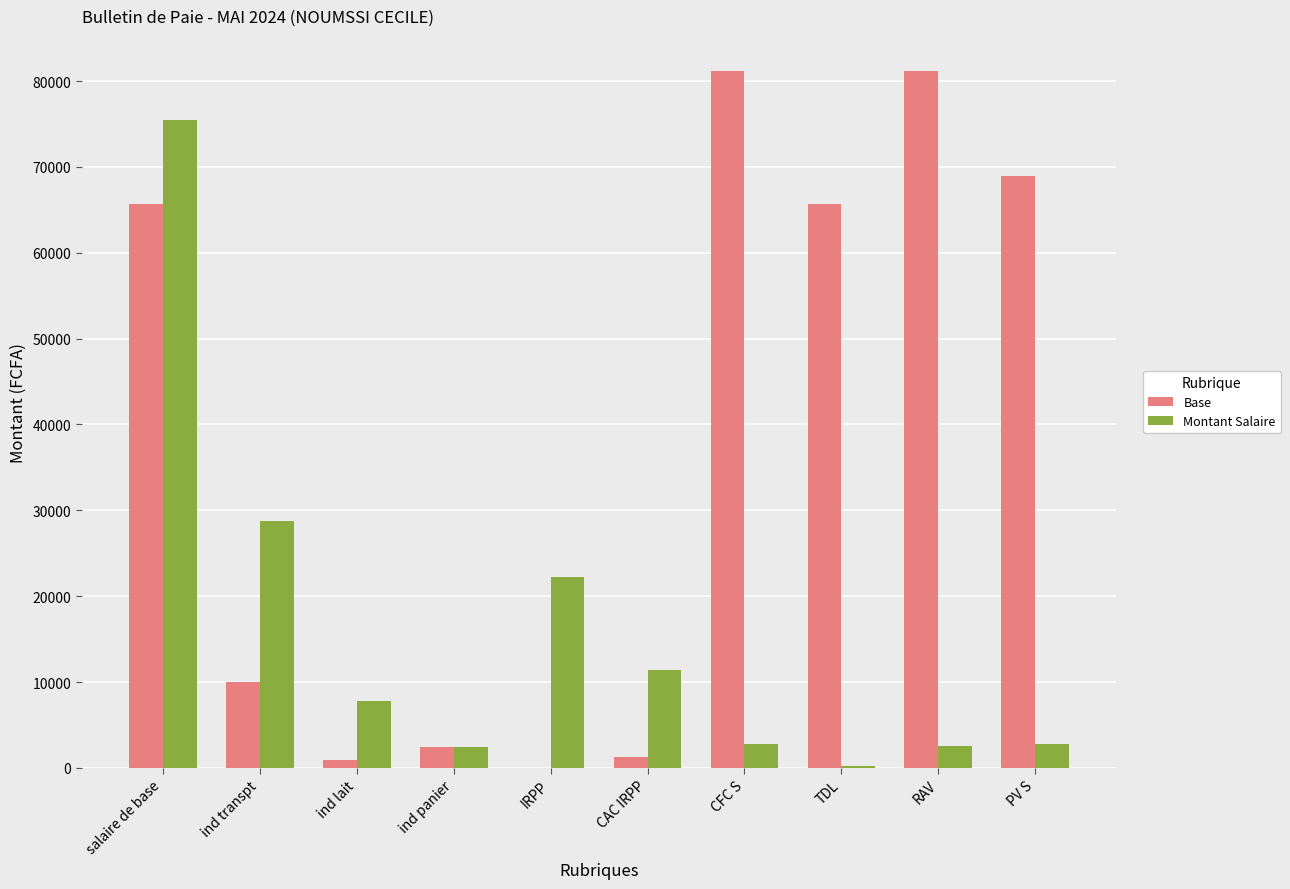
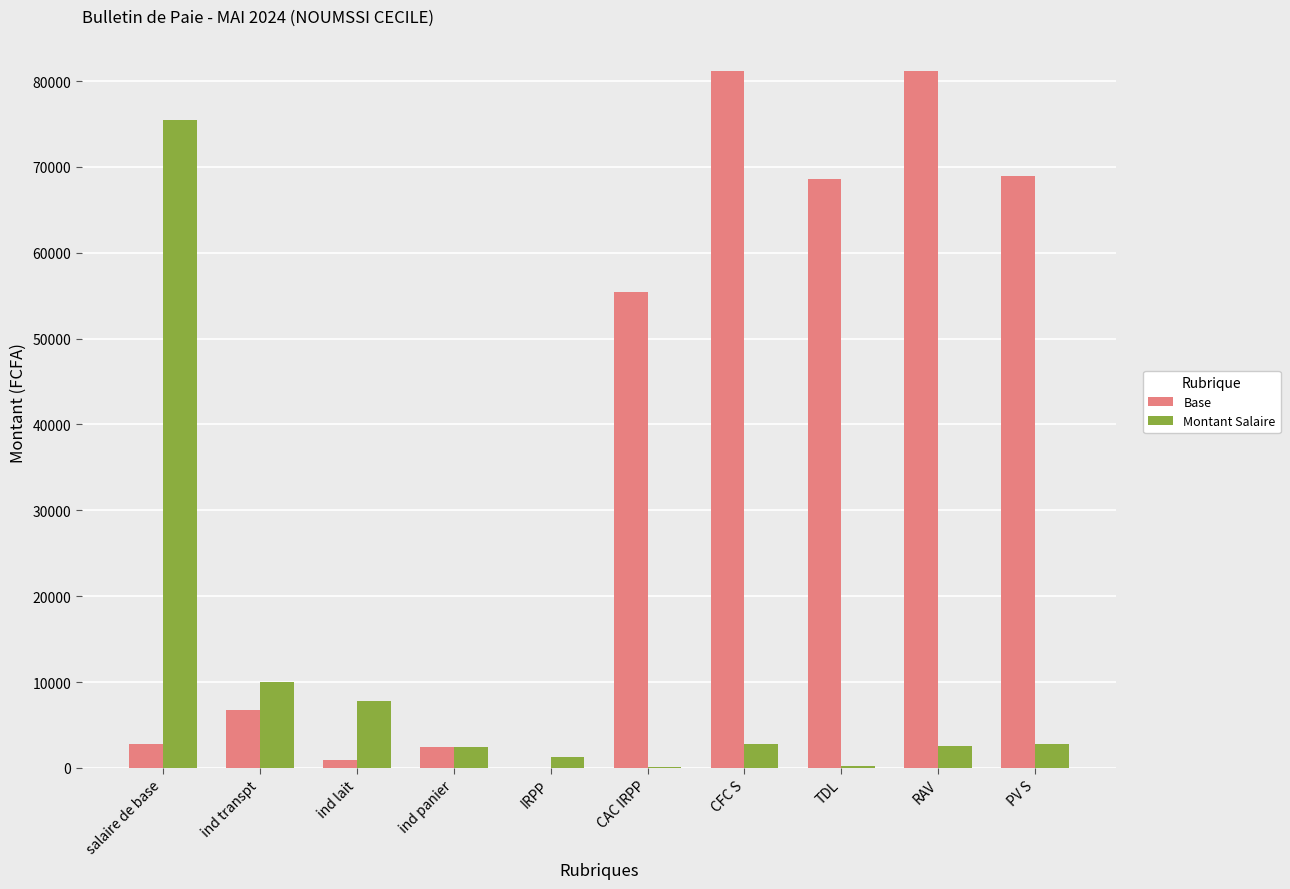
Base, salaire de base: 66000 -> 3000
Base, ind transpt: 10000 -> 7000
Montant Salaire, ind transpt: 29000 -> 10000
Montant Salaire, IRPP: 22000 -> 1000
Base, CAC IRPP: 1000 -> 55000
Montant Salaire, CAC IRPP: 11000 -> 0
Base, TDL: 66000 -> 69000
